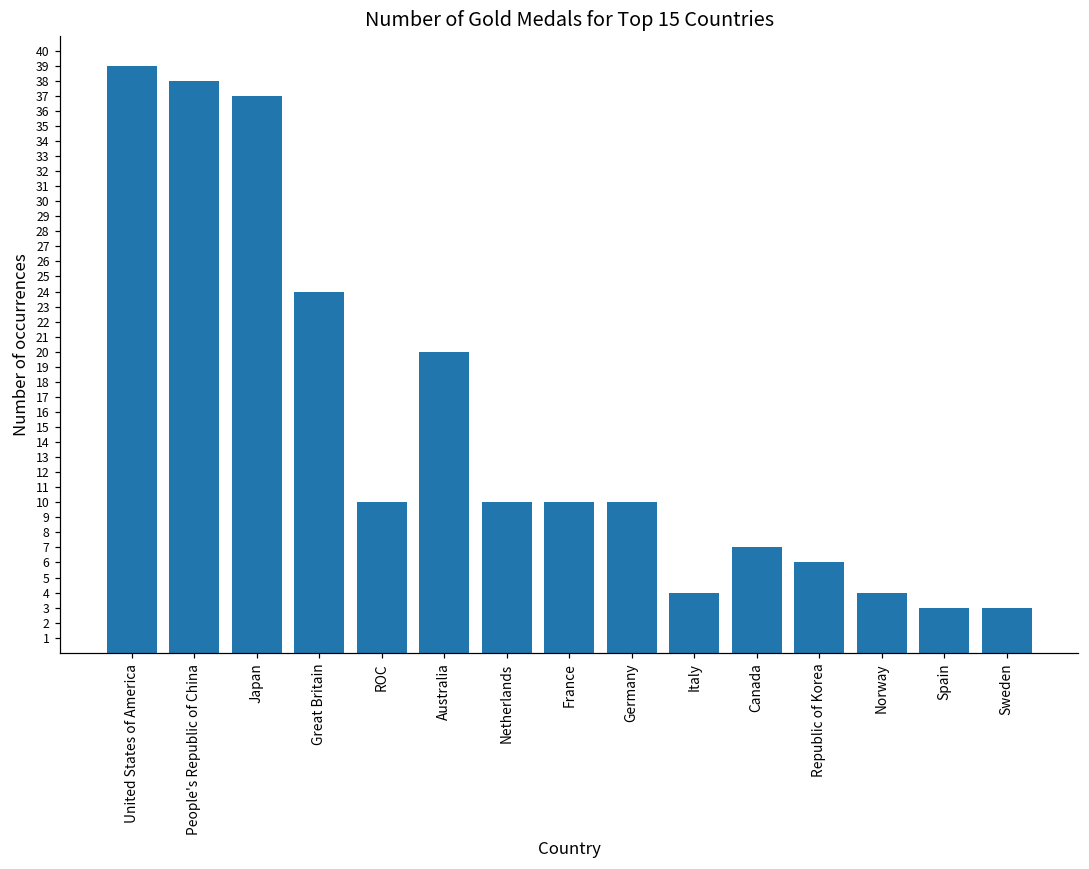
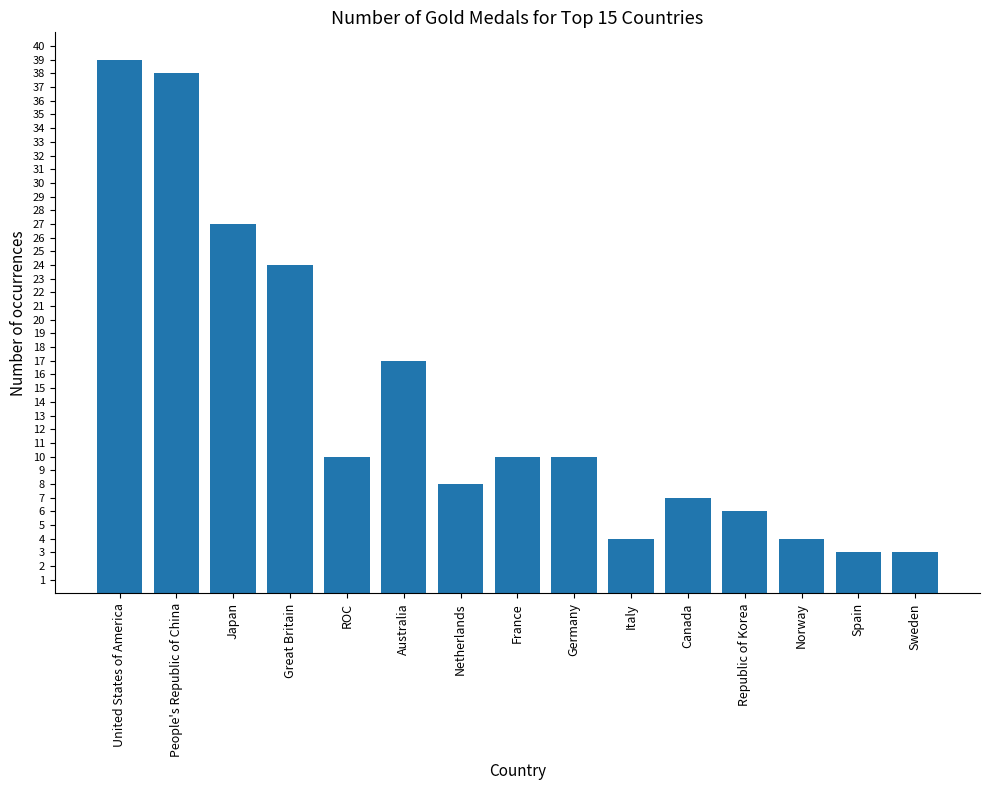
Japan: 37 -> 27
Australia: 20 -> 17
Netherlands: 10 -> 8
